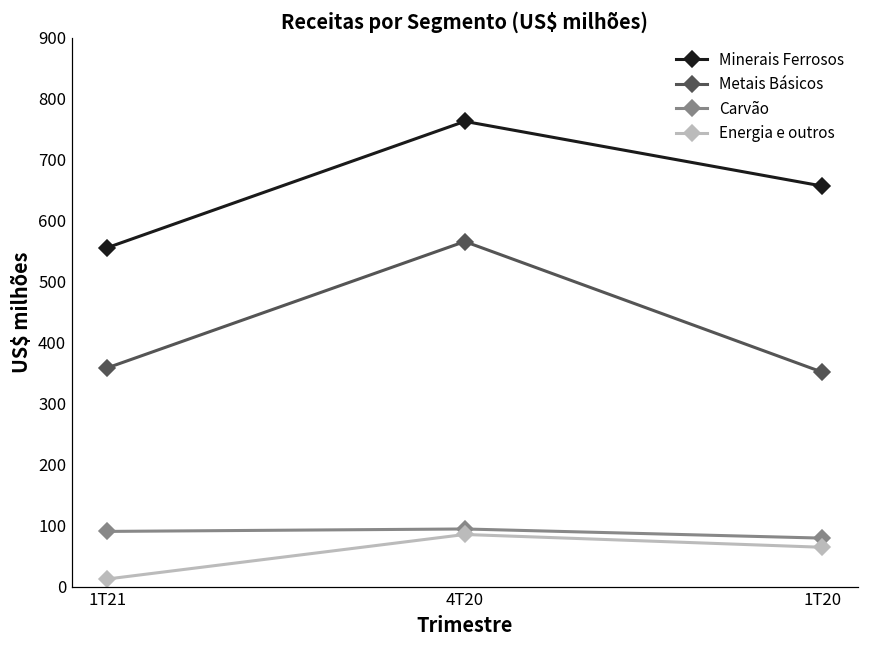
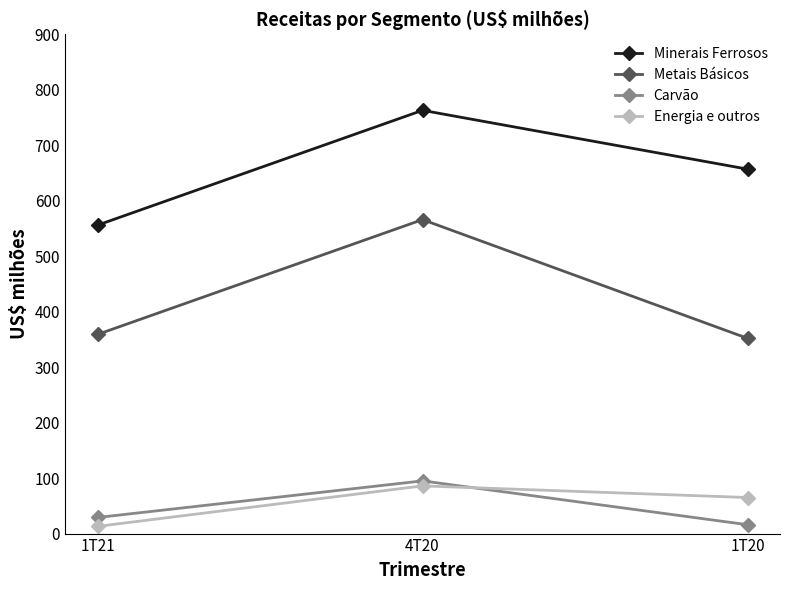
Carvão, 1T21: 90 -> 30
Carvão, 1T20: 80 -> 20
